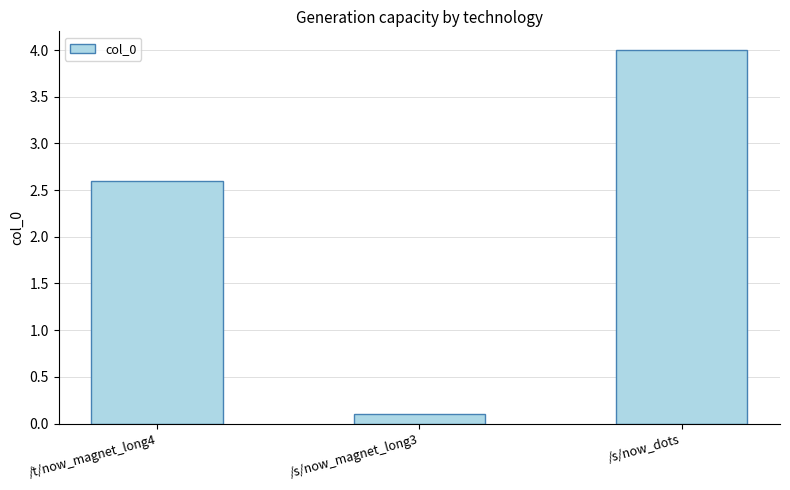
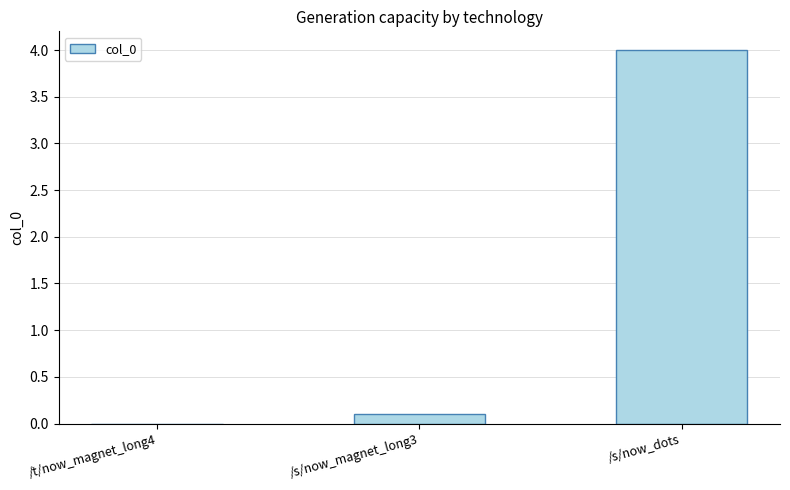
/t/now_magnet_long4: 2.6 -> 0.0
